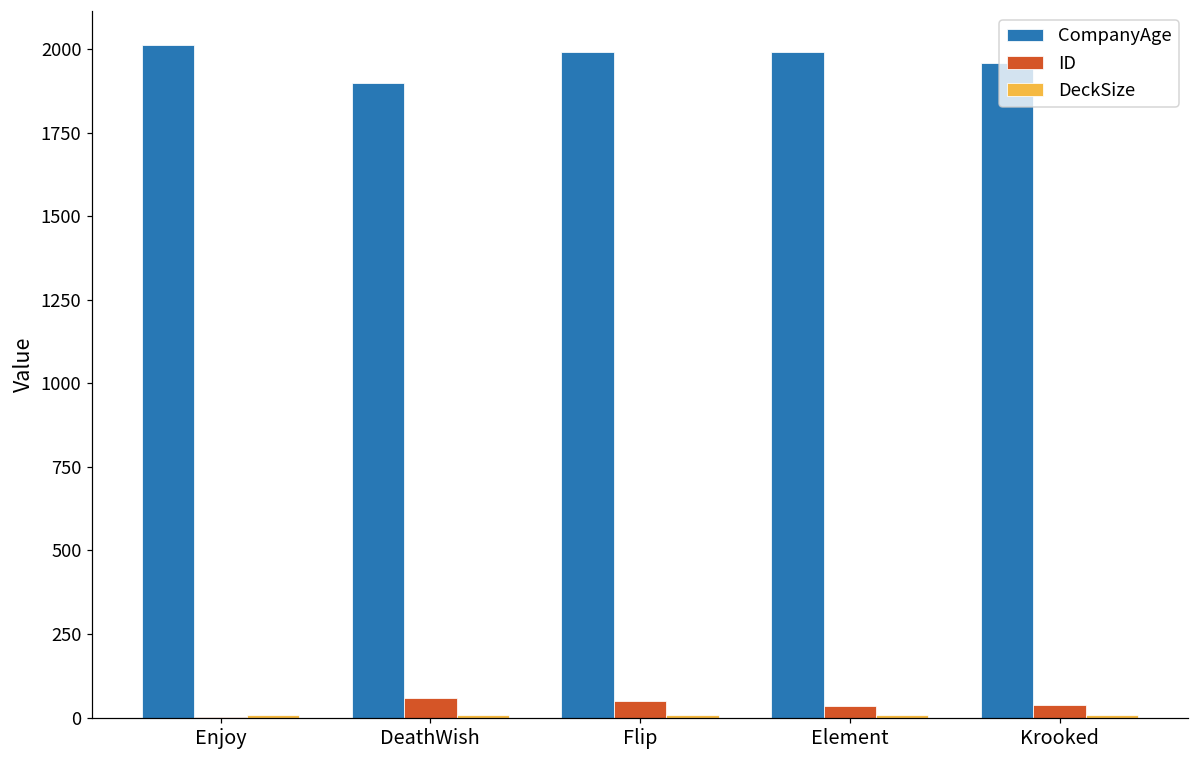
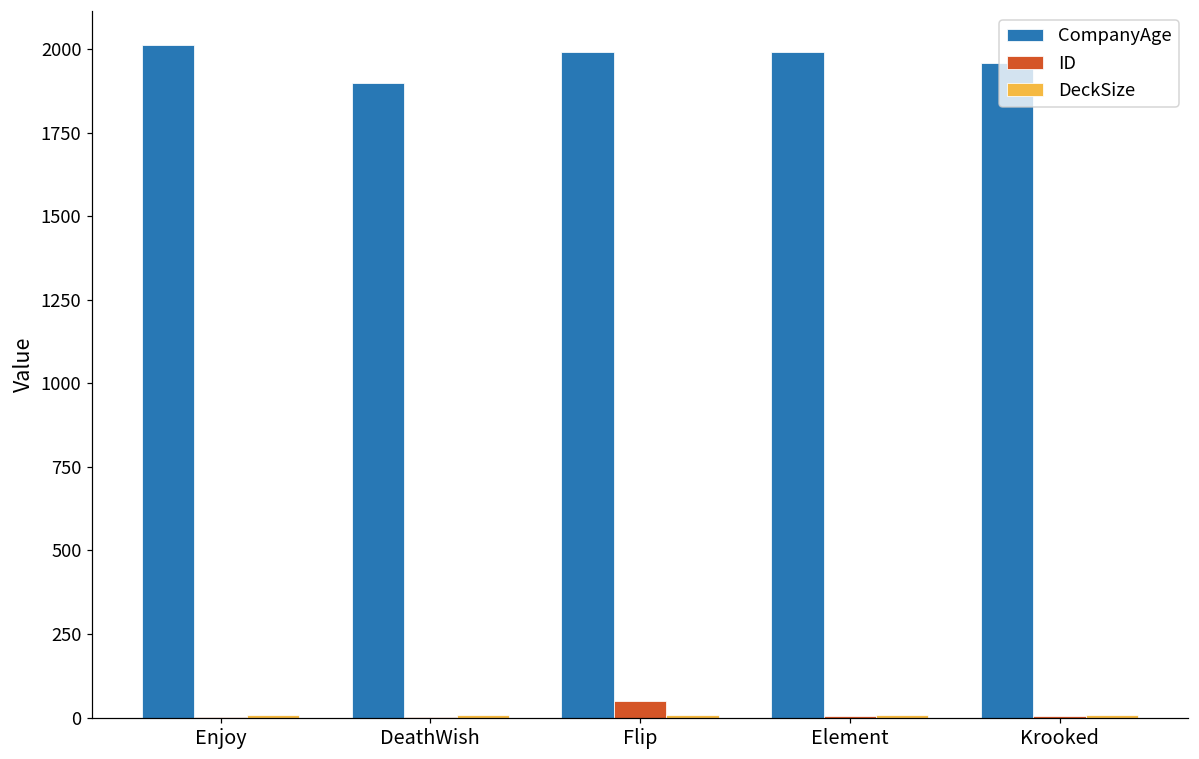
ID, DeathWish: 60 -> 0
ID, Element: 40 -> 0
ID, Krooked: 40 -> 10
